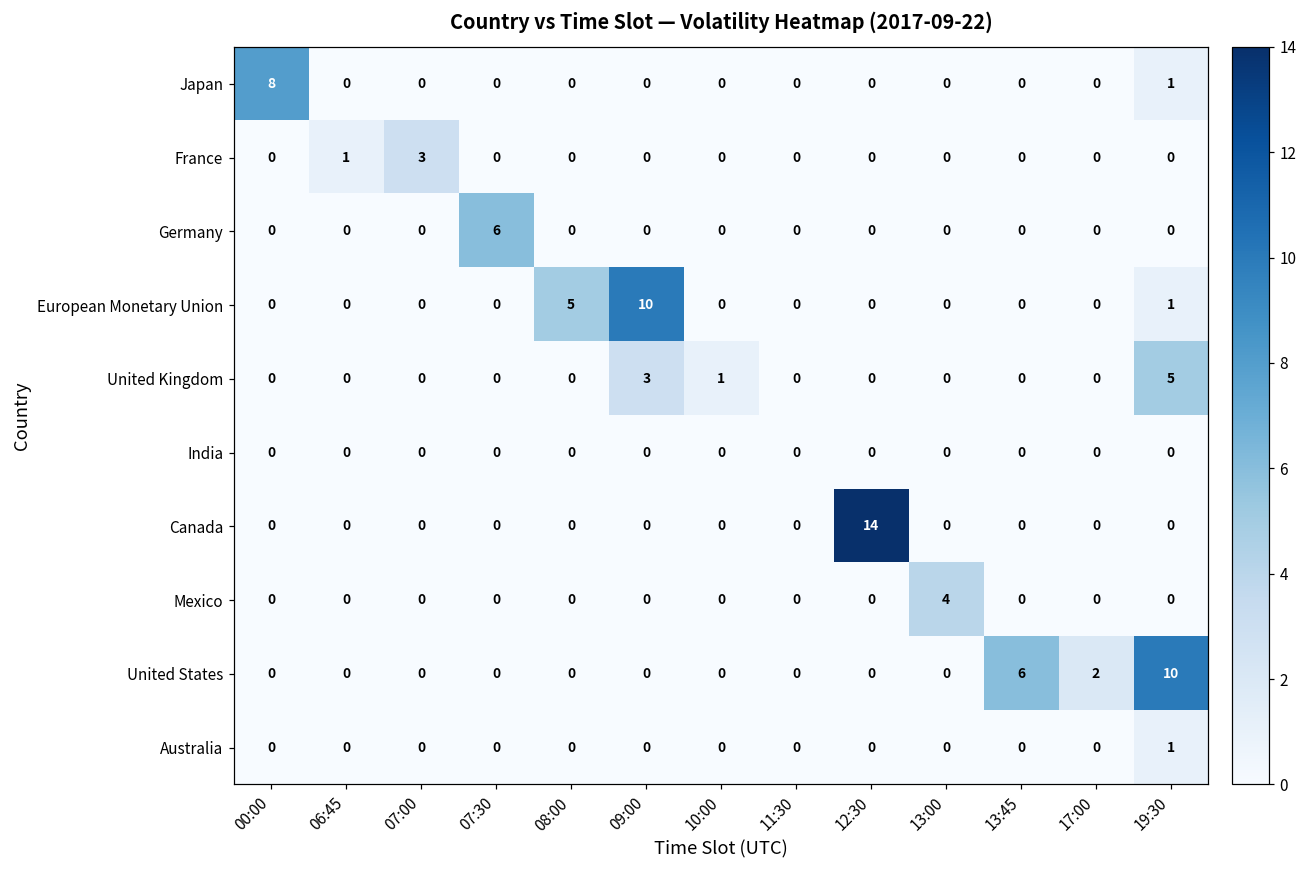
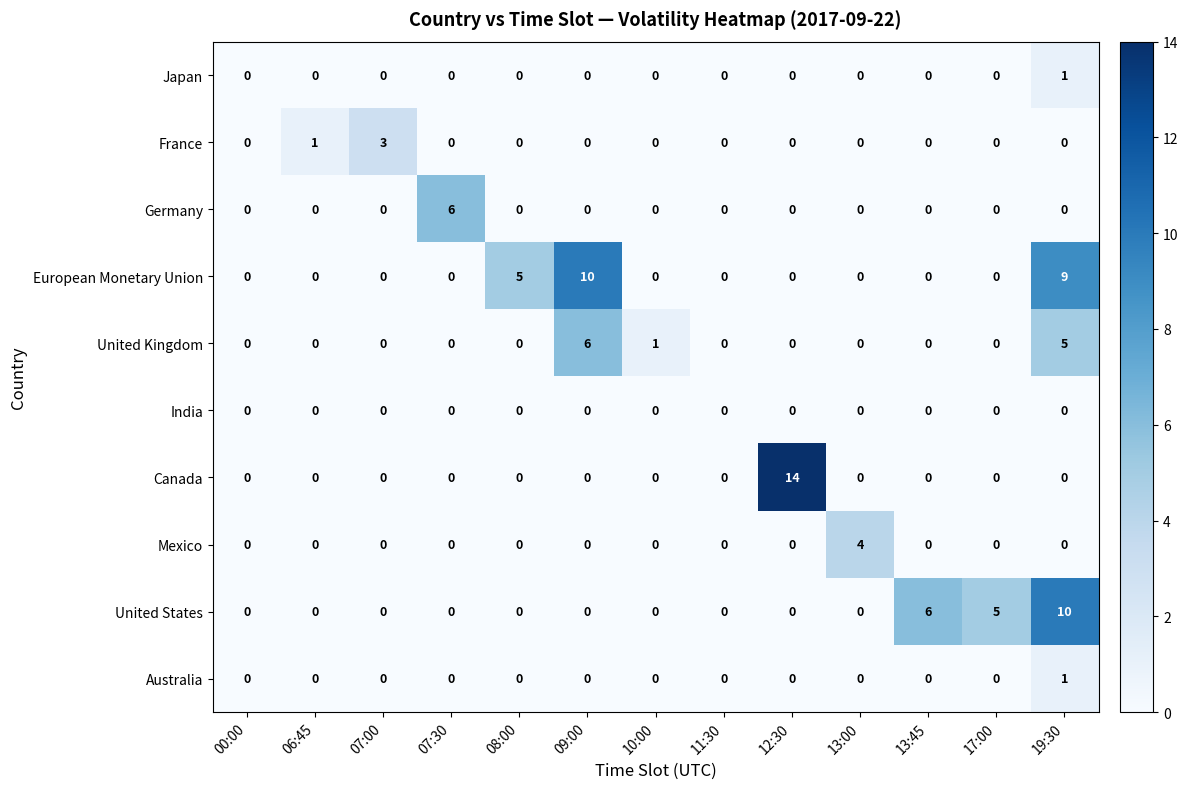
Japan, 00:00: 8 -> 0
European Monetary Union, 19:30: 1 -> 9
United Kingdom, 09:00: 3 -> 6
United States, 17:00: 2 -> 5
